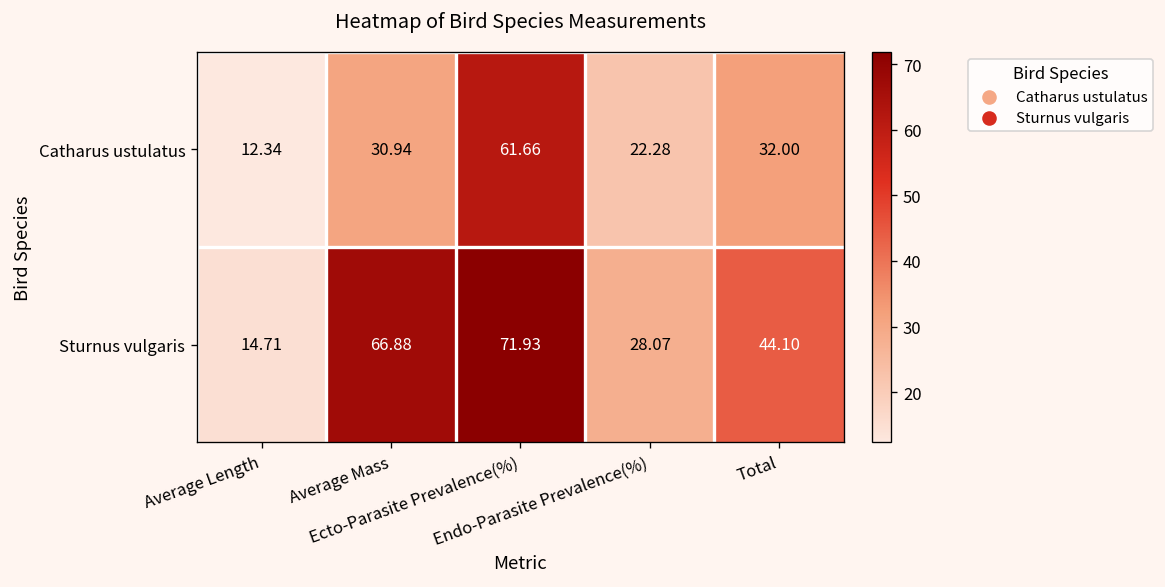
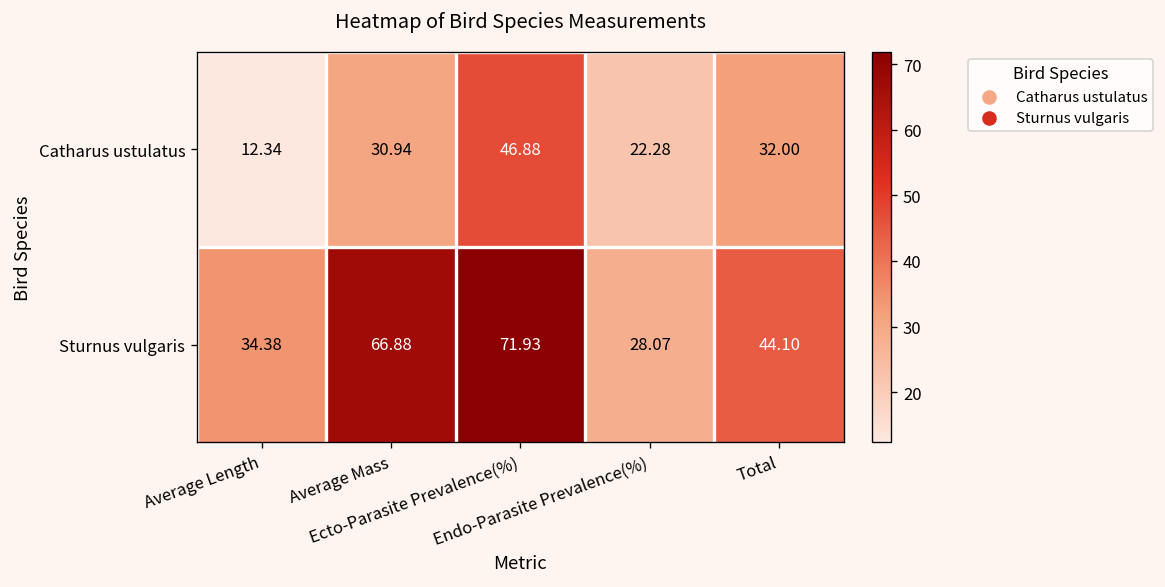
Catharus ustulatus, Ecto-Parasite Prevalence(%): 61.66 -> 46.88
Sturnus vulgaris, Average Length: 14.71 -> 34.38
